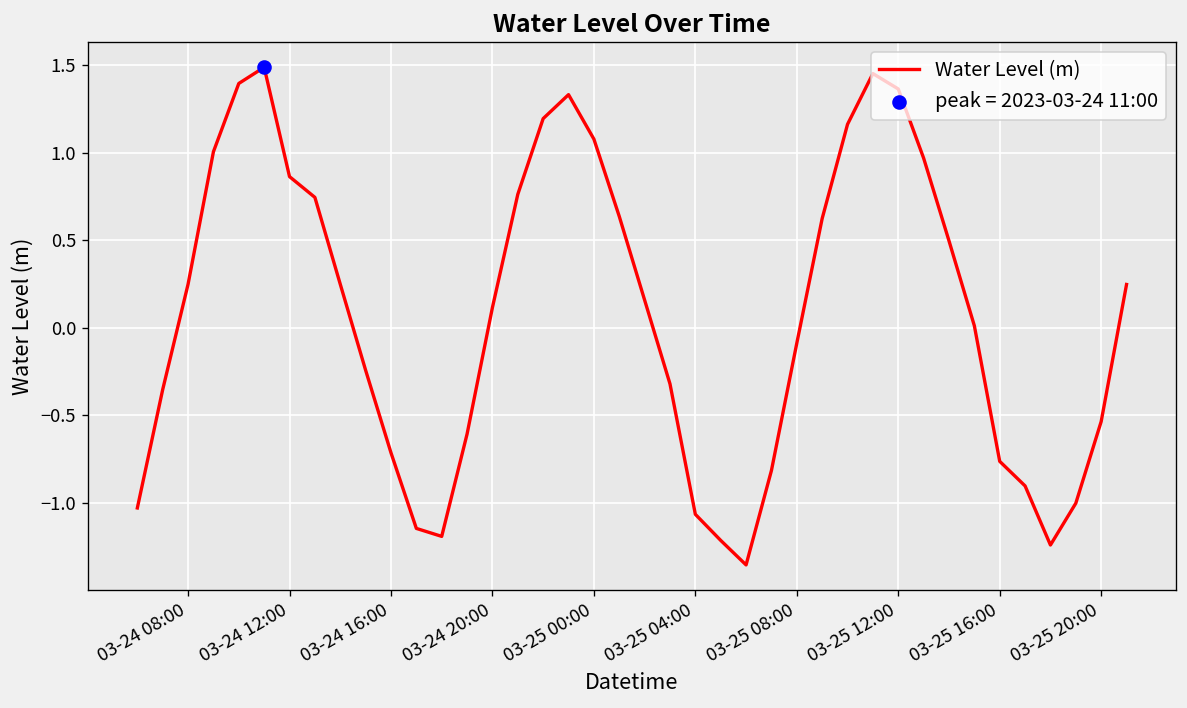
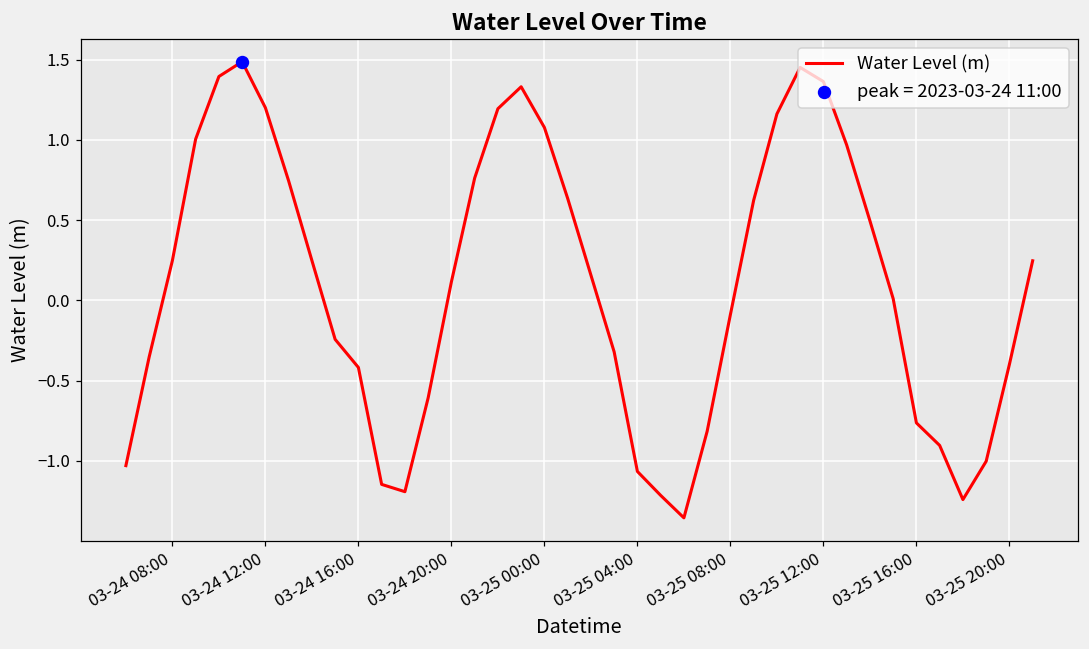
Water Level (m), 03-24 12:00: 0.86 -> 1.20
Water Level (m), 03-24 16:00: -0.72 -> -0.42
Water Level (m), 03-25 20:00: -0.54 -> -0.40
